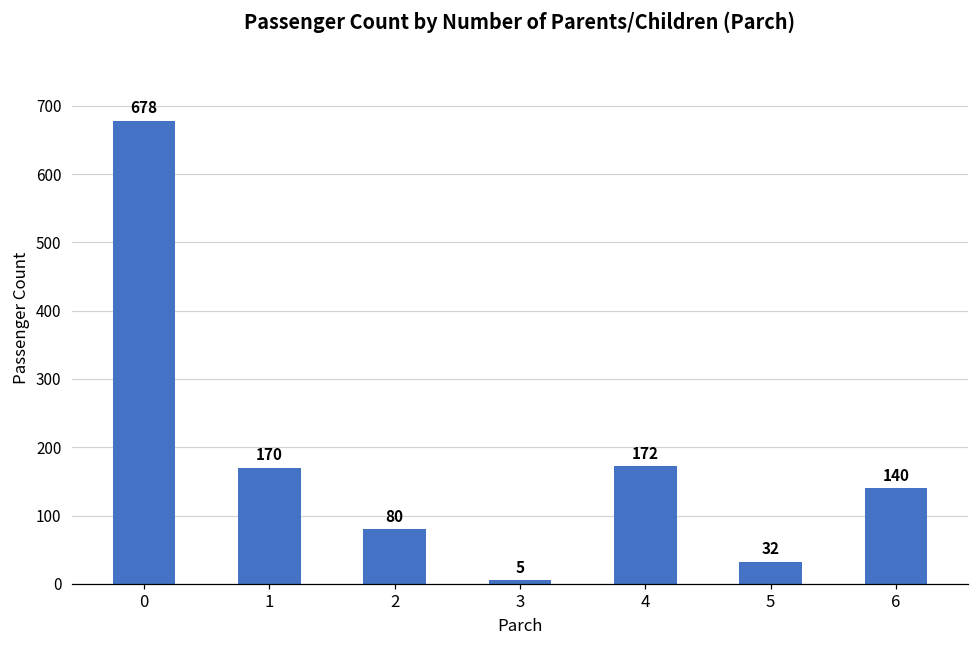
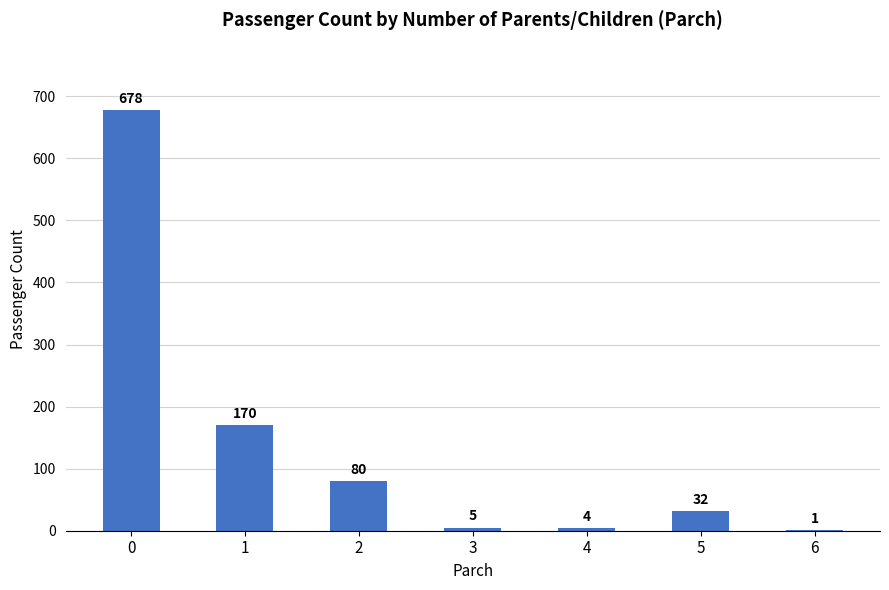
4: 172 -> 4
6: 140 -> 1
